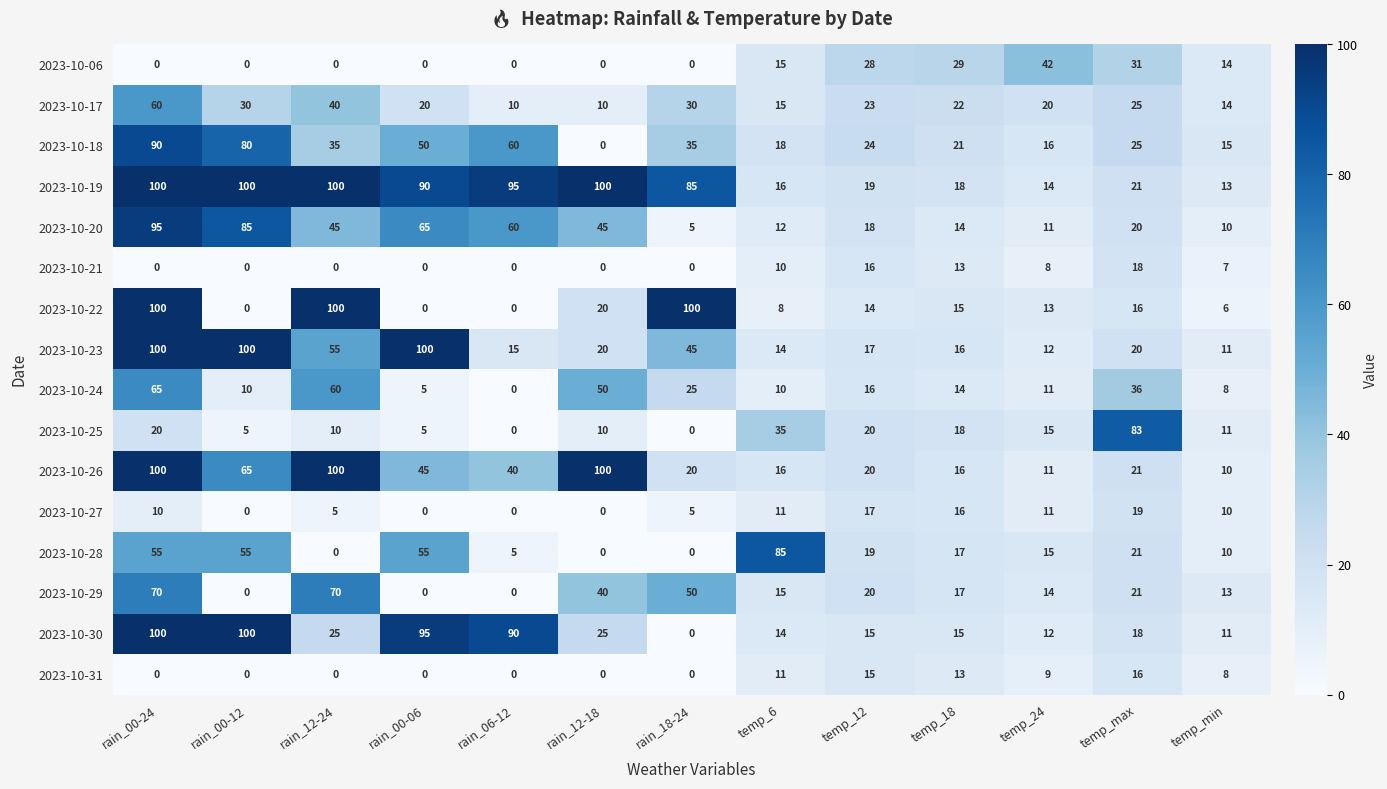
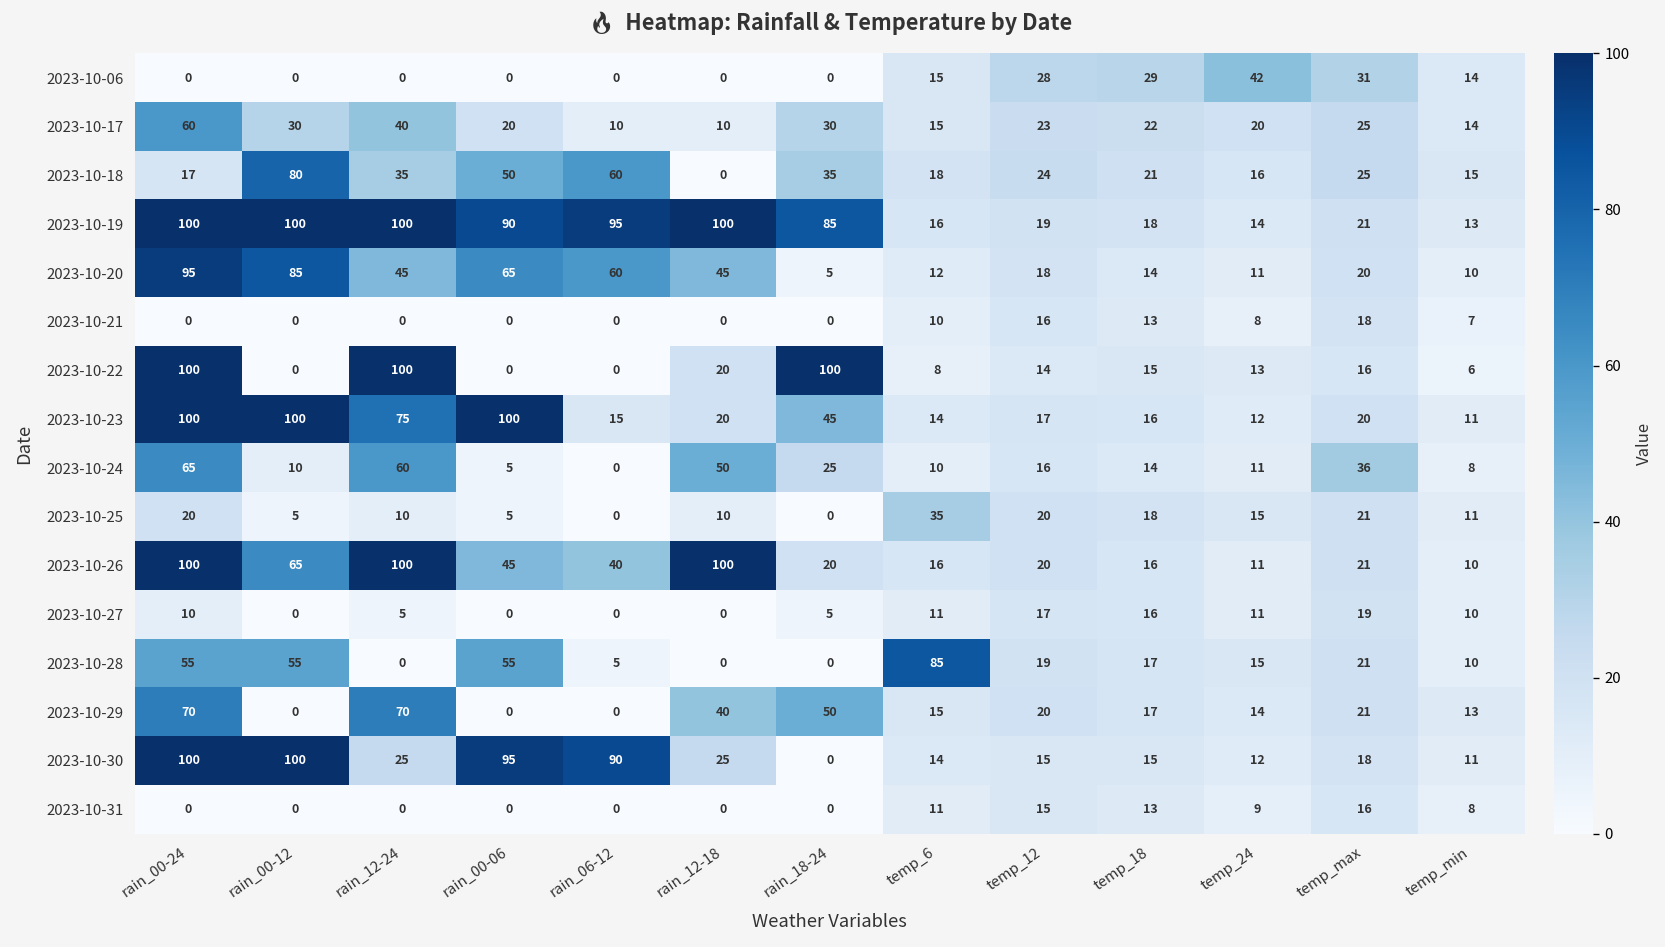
2023-10-18, rain_00-24: 90 -> 17
2023-10-23, rain_12-24: 55 -> 75
2023-10-25, temp_max: 83 -> 21
